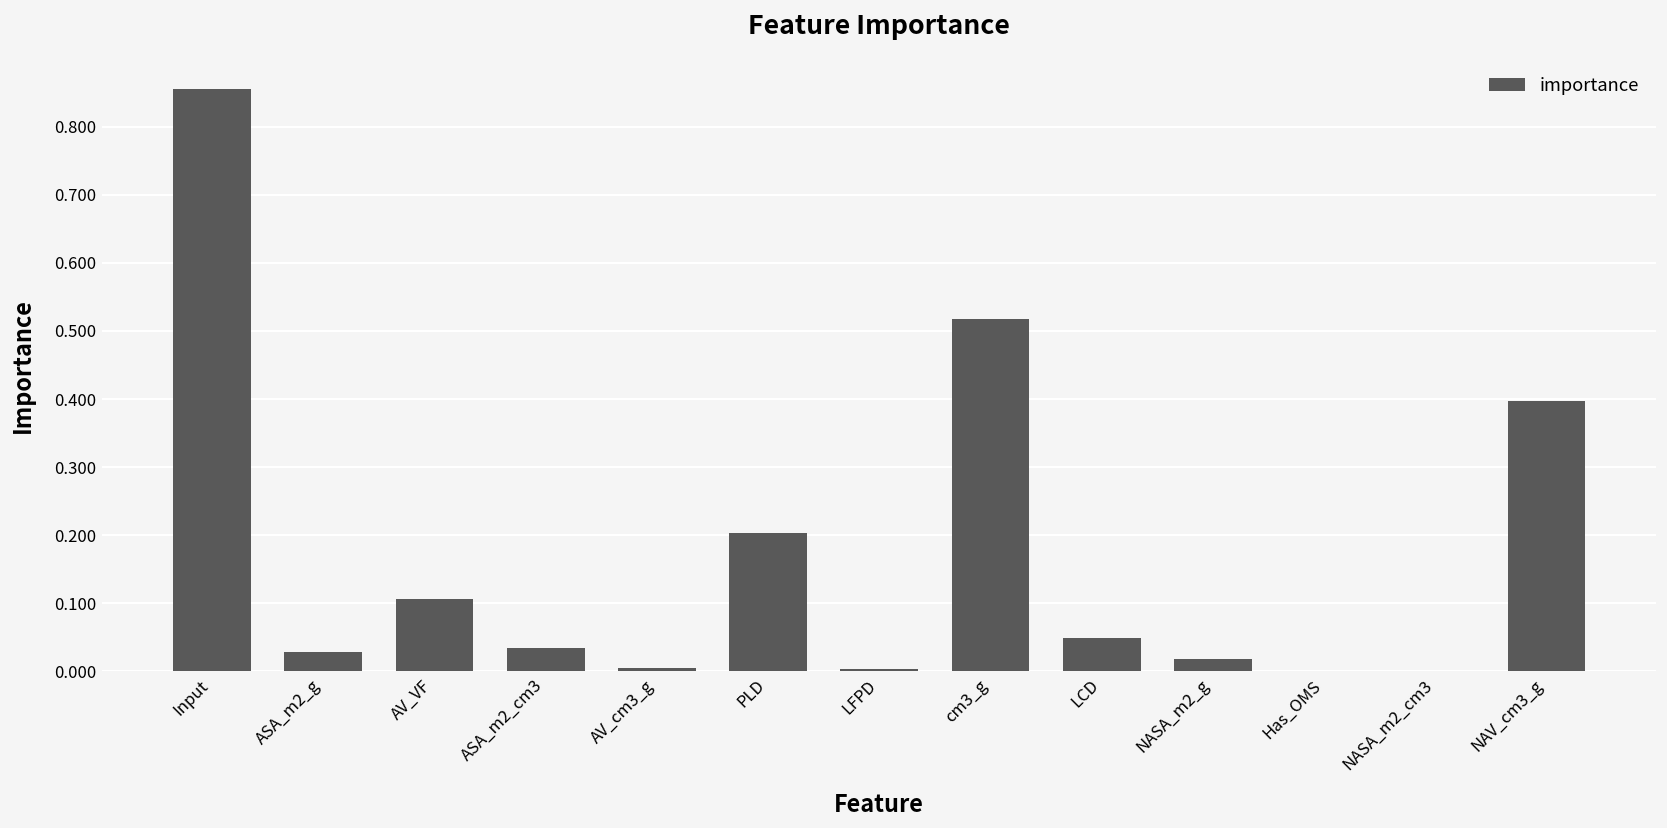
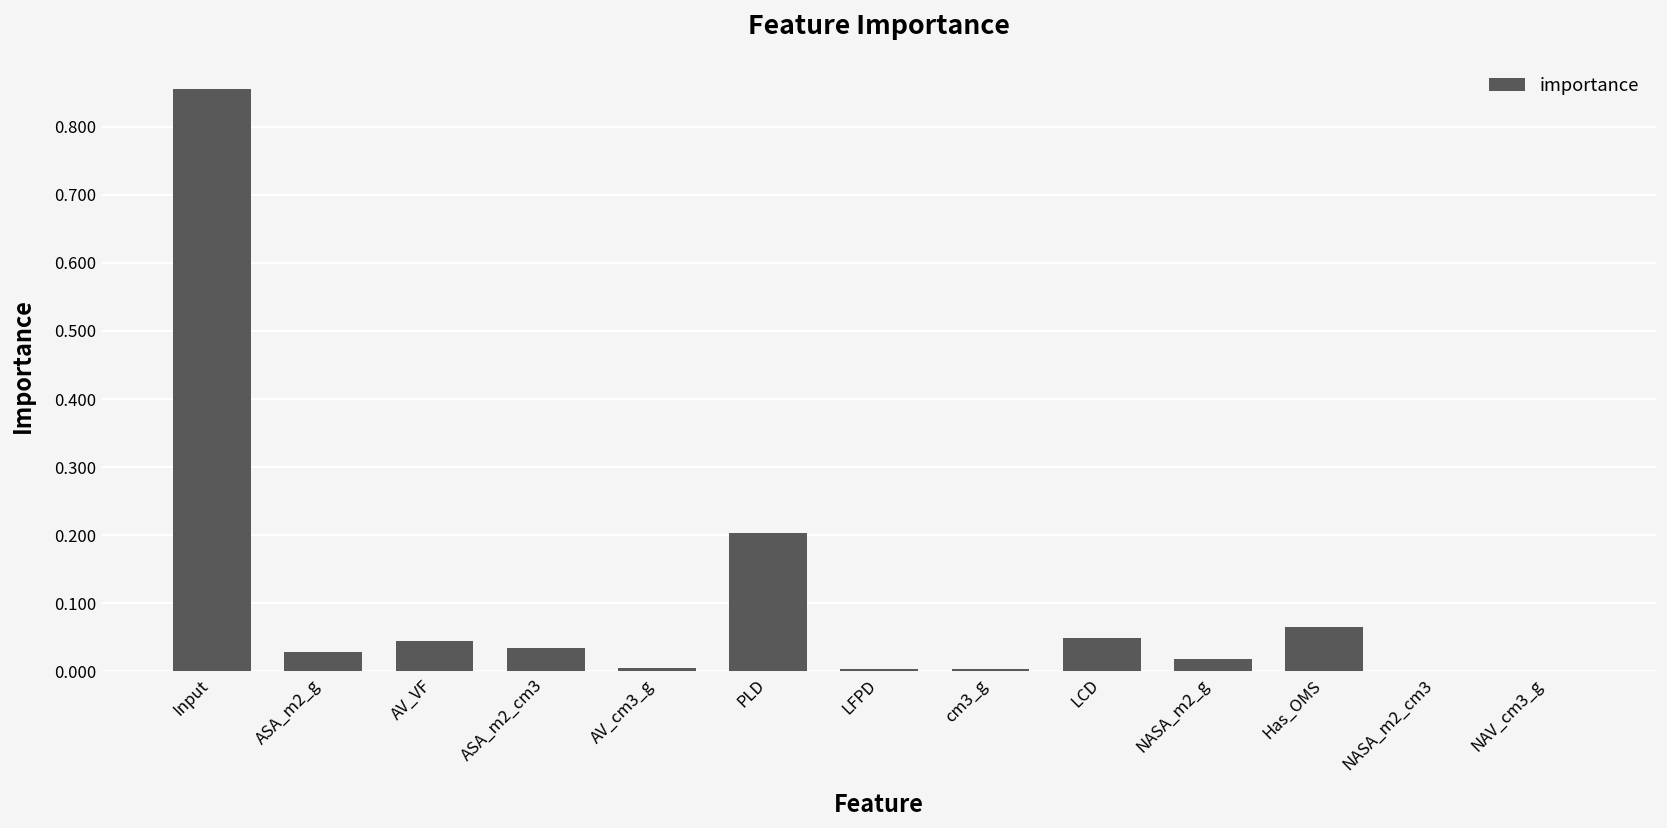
AV_VF: 0.11 -> 0.04
cm3_g: 0.52 -> 0.00
Has_OMS: 0.00 -> 0.07
NAV_cm3_g: 0.40 -> 0.00
